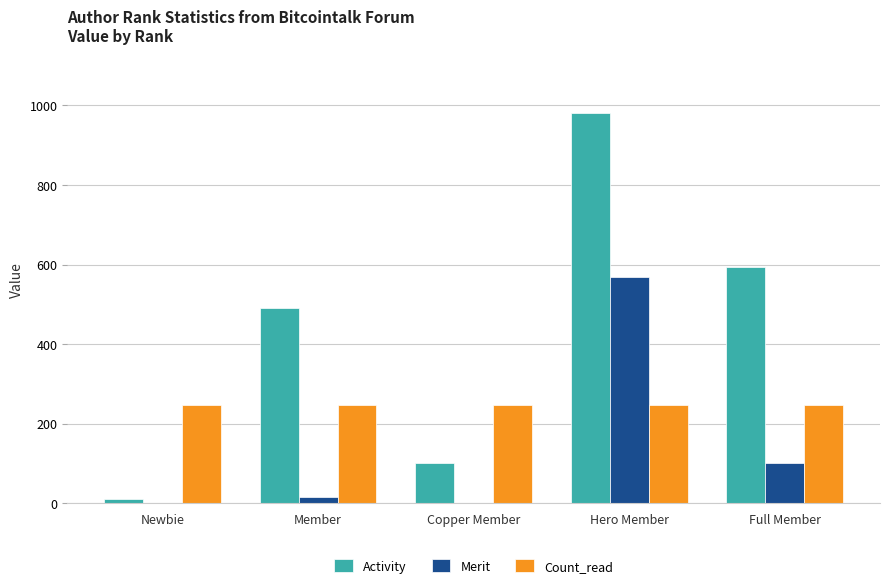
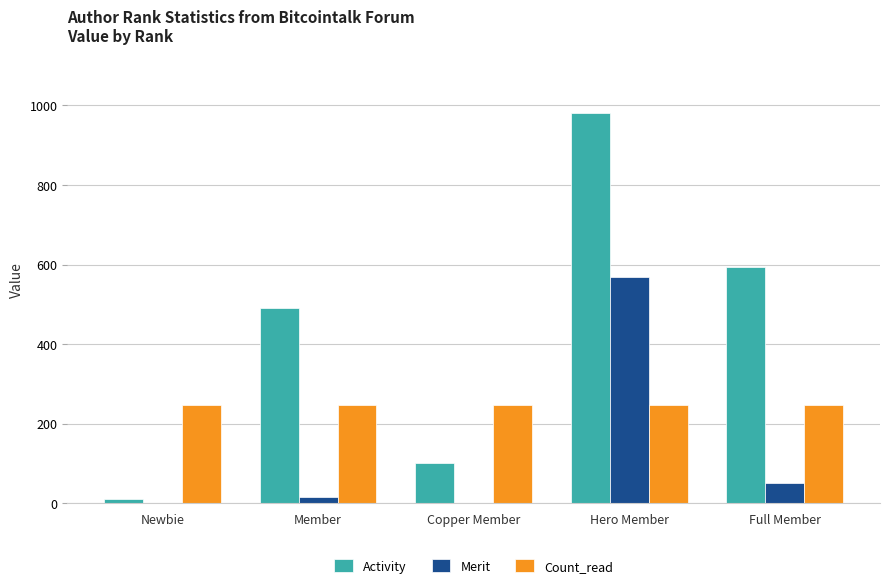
Merit, Full Member: 100 -> 50
